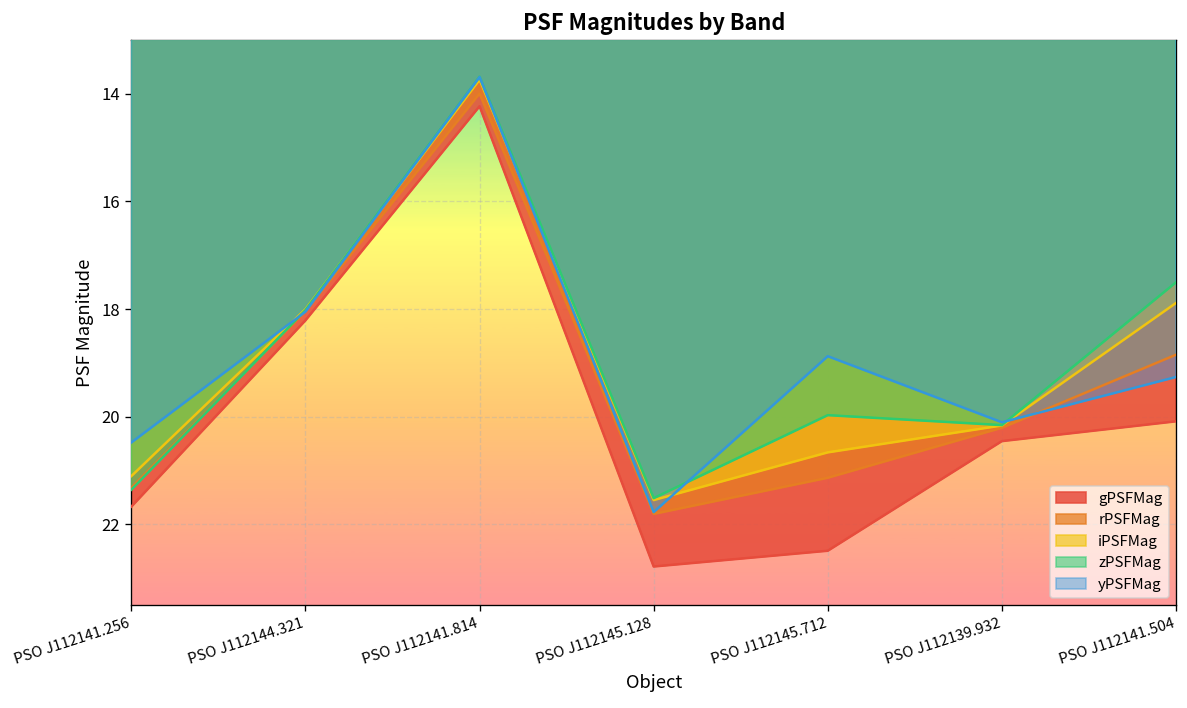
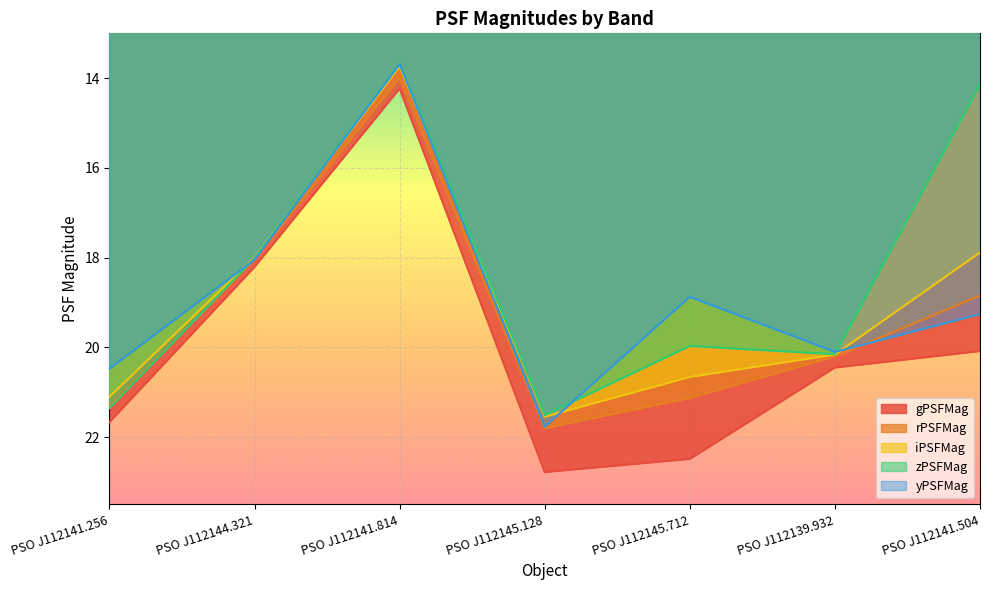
zPSFMag, PSO J112141.504: 17.5 -> 14.1
